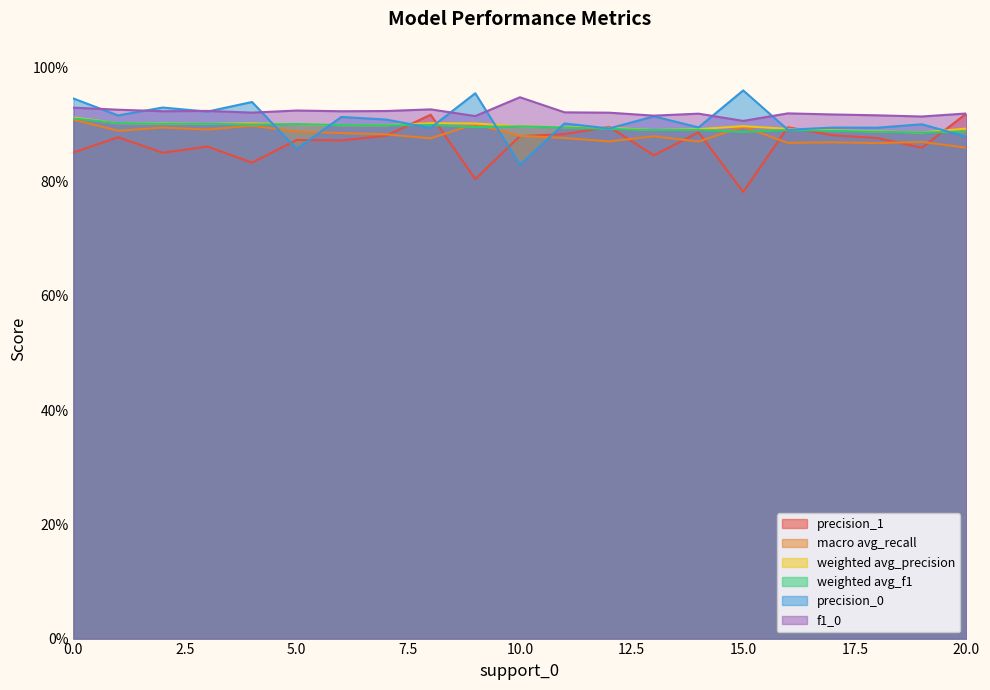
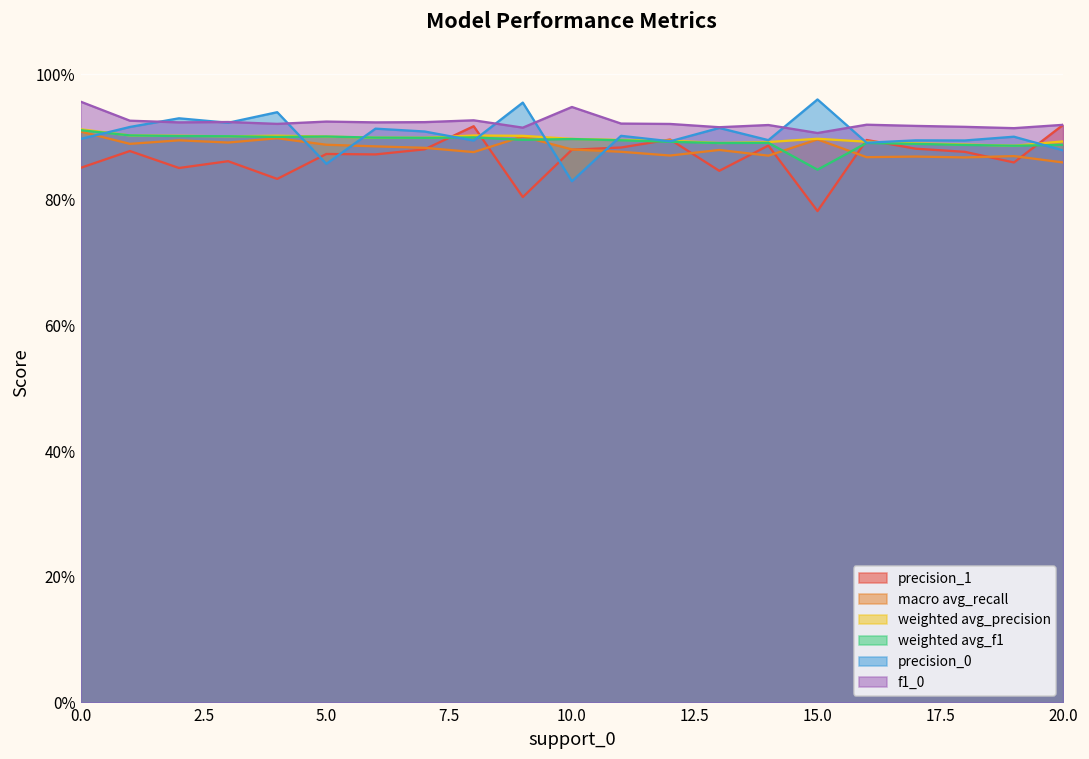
precision_0, 0.0: 95% -> 90%
f1_0, 0.0: 93% -> 96%
weighted avg_f1, 15.0: 89% -> 85%
